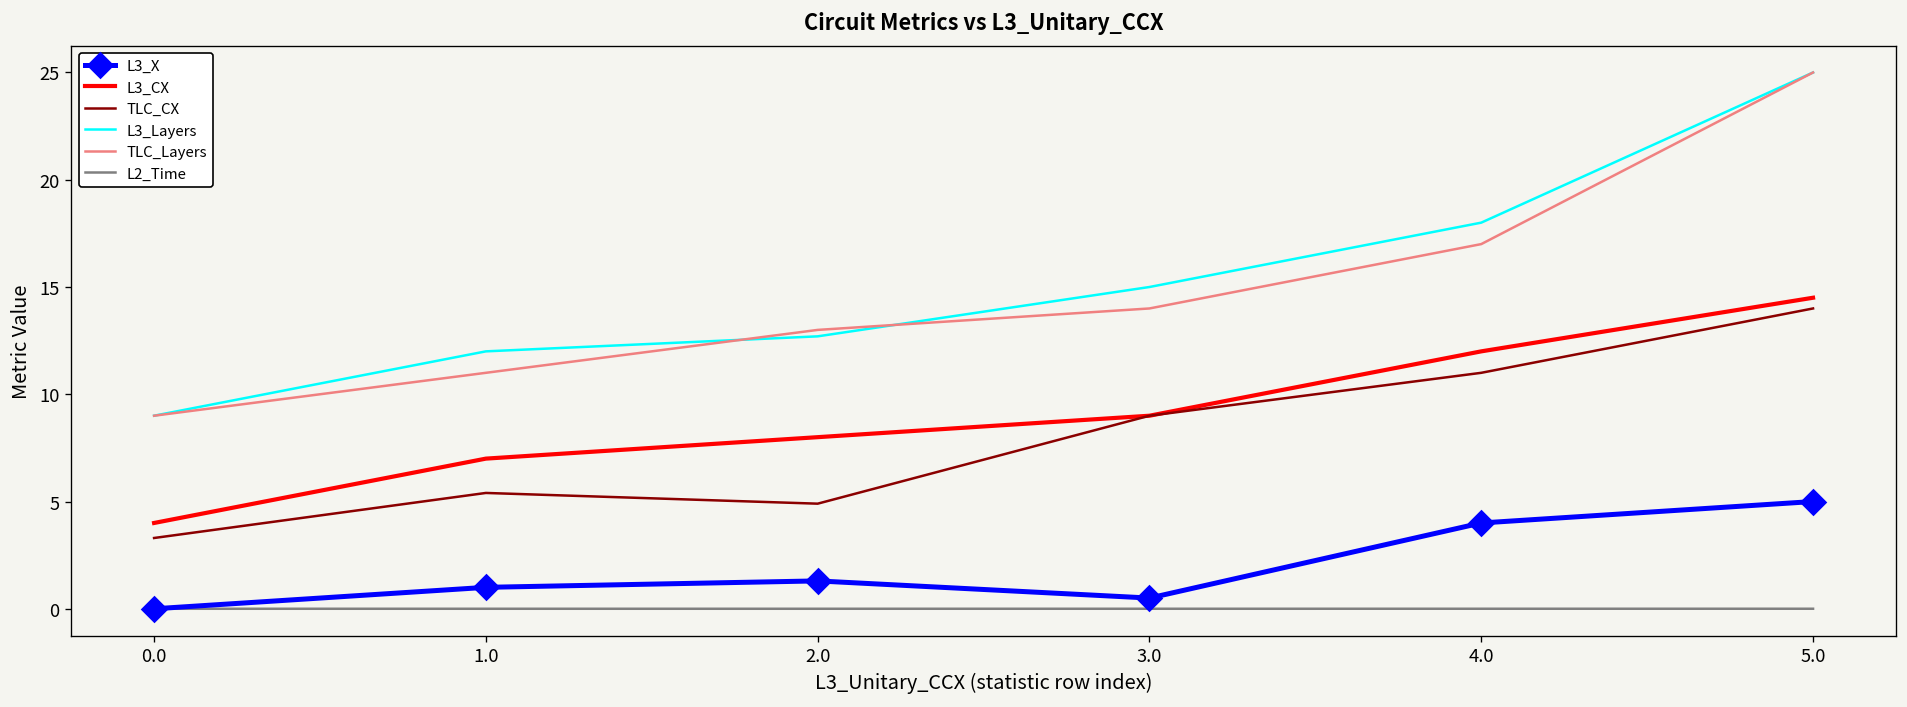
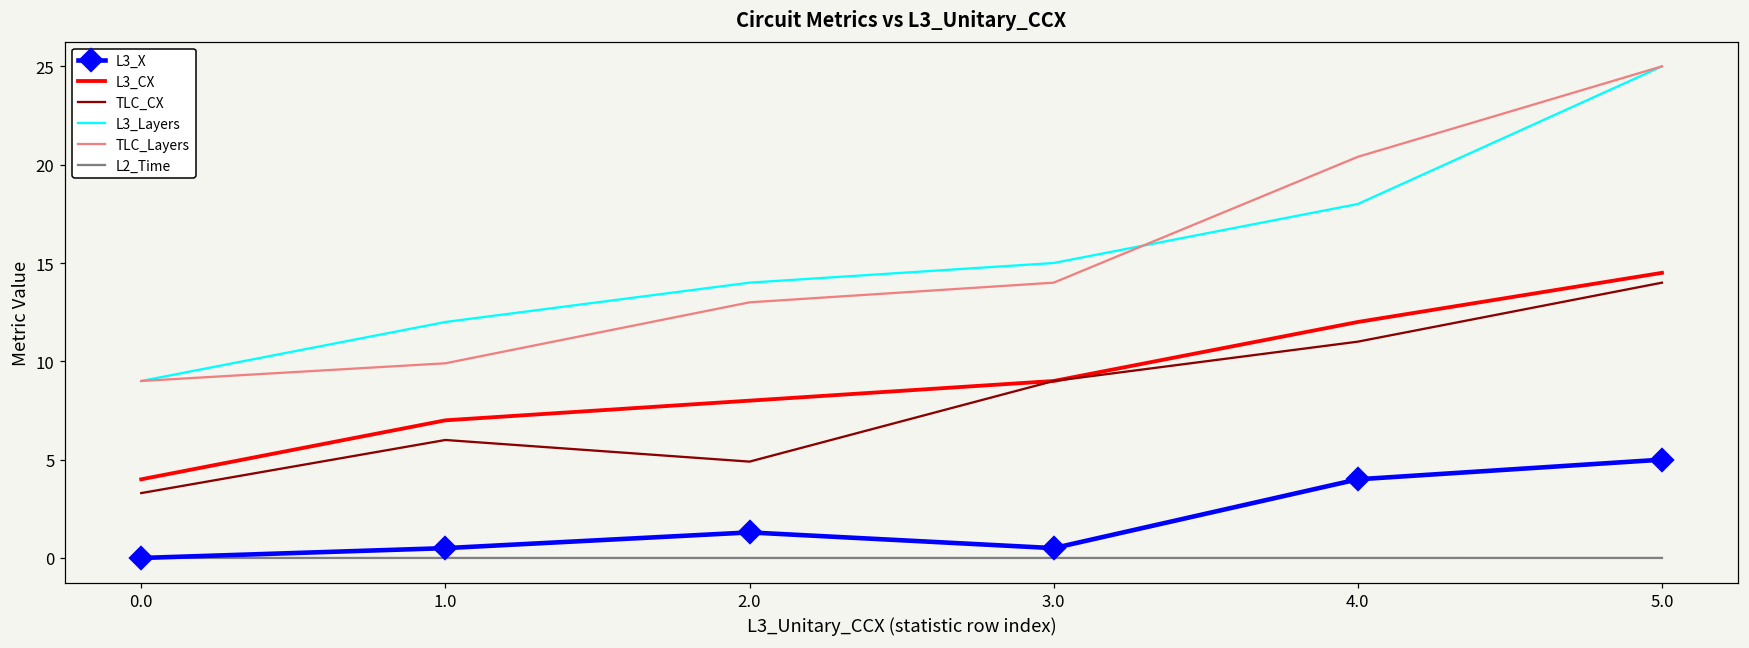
L3_X, 1.0: 1.0 -> 0.5
TLC_CX, 1.0: 5.4 -> 6.0
TLC_Layers, 1.0: 11.0 -> 9.9
L3_Layers, 2.0: 12.7 -> 14.0
TLC_Layers, 4.0: 17.0 -> 20.4
